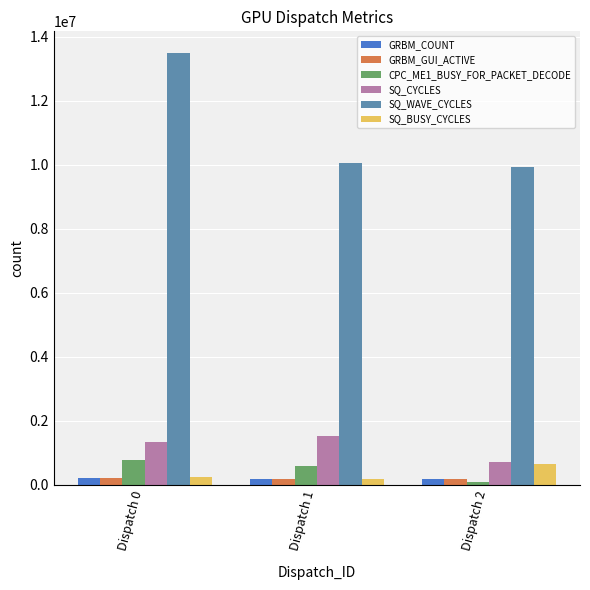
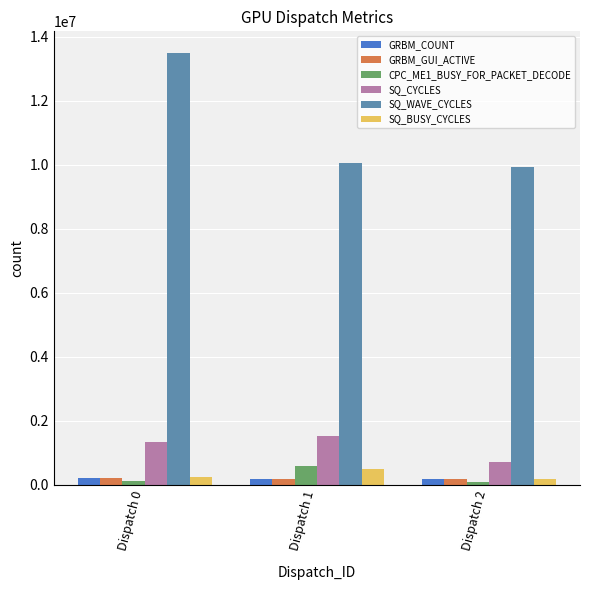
CPC_ME1_BUSY_FOR_PACKET_DECODE, Dispatch 0: 800000 -> 100000
SQ_BUSY_CYCLES, Dispatch 1: 200000 -> 500000
SQ_BUSY_CYCLES, Dispatch 2: 700000 -> 200000
